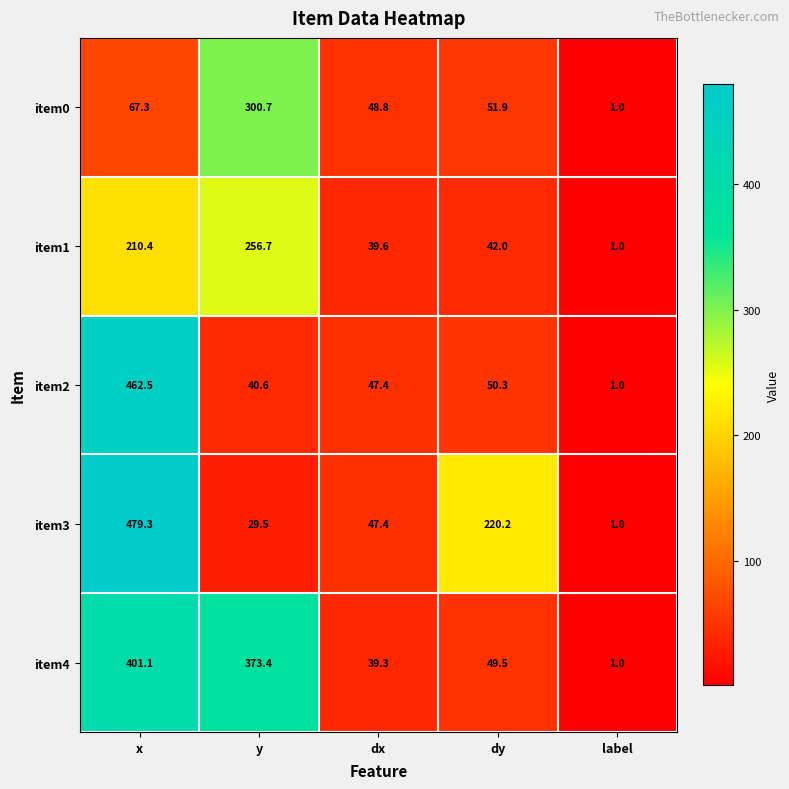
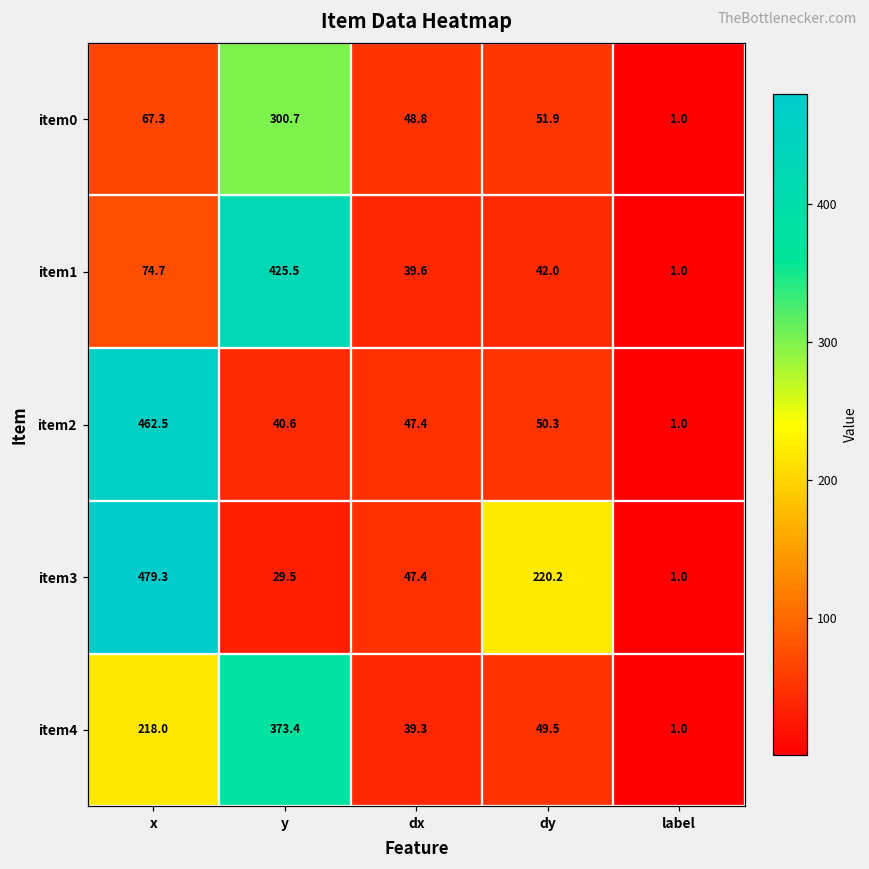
item1, x: 210.4 -> 74.7
item1, y: 256.7 -> 425.5
item4, x: 401.1 -> 218.0
